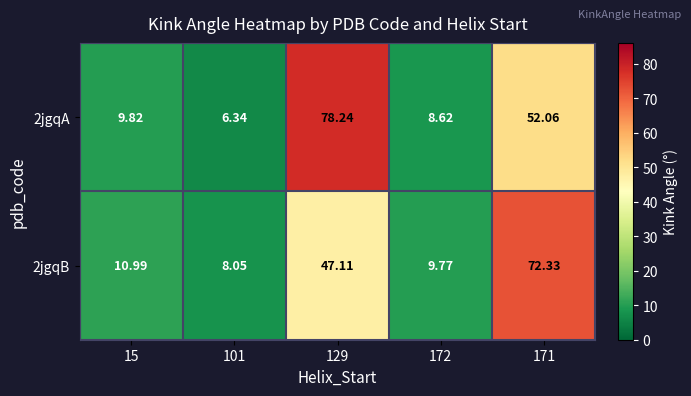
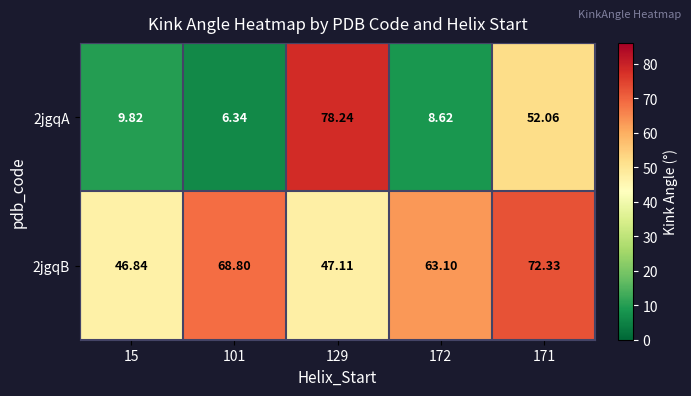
2jgqB, 15: 10.99 -> 46.84
2jgqB, 101: 8.05 -> 68.80
2jgqB, 172: 9.77 -> 63.10
